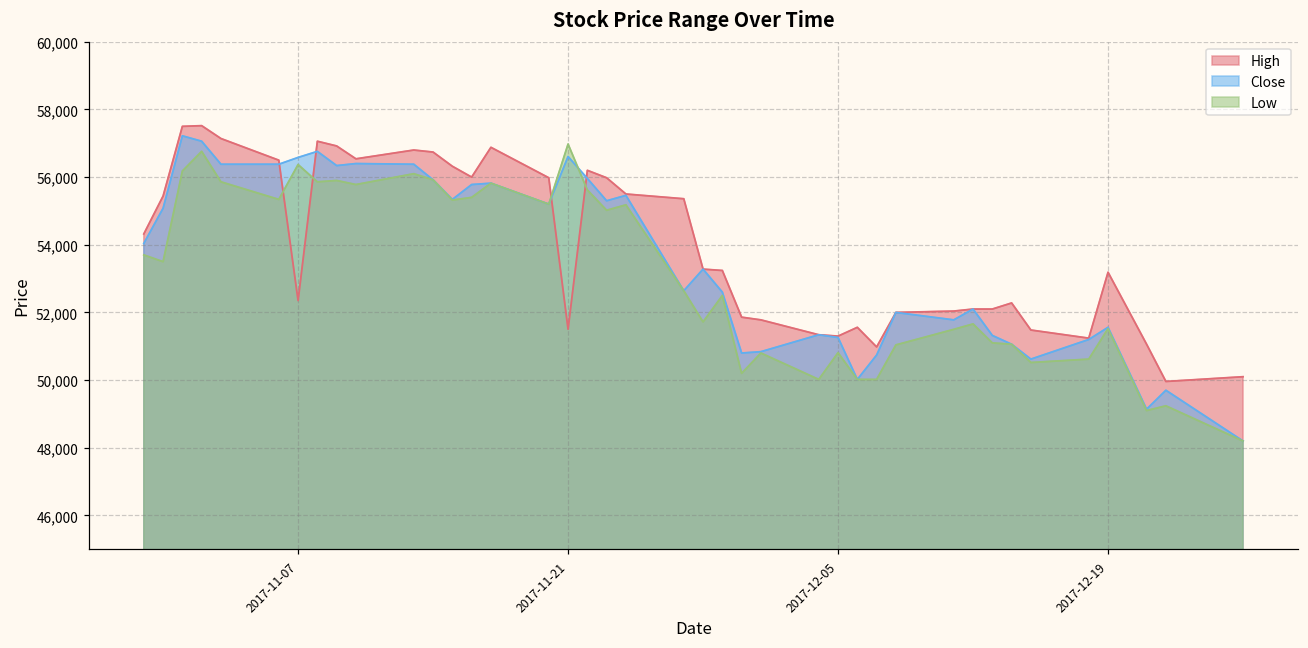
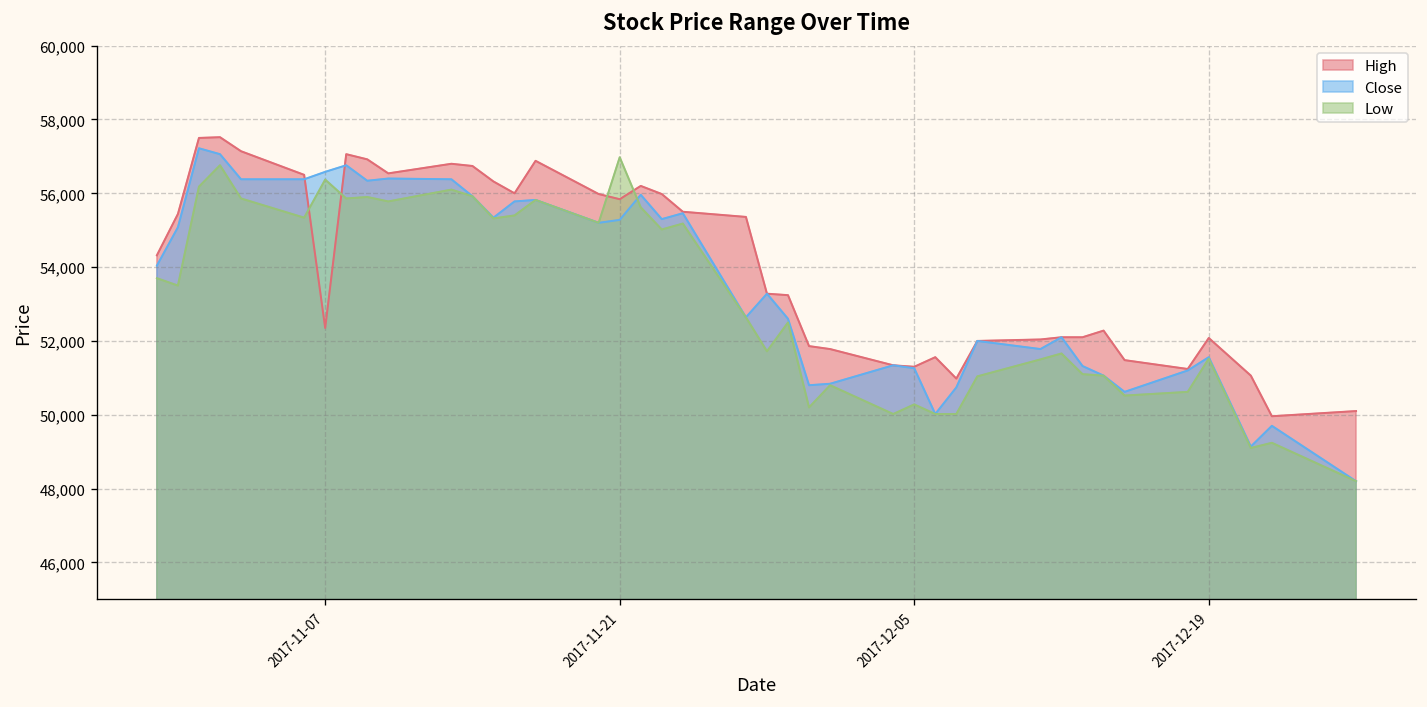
High, 2017-11-21: 51,500 -> 55,800
Close, 2017-11-21: 56,600 -> 55,300
Low, 2017-12-05: 50,800 -> 50,300
High, 2017-12-19: 53,200 -> 52,100
